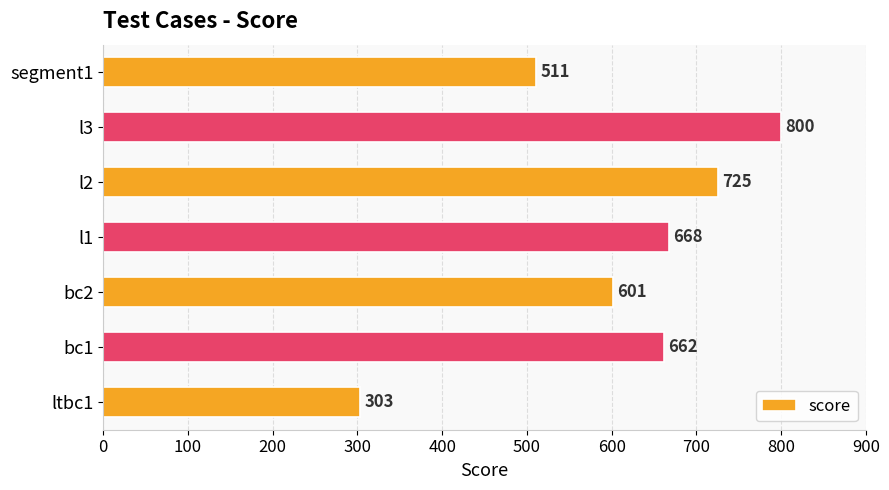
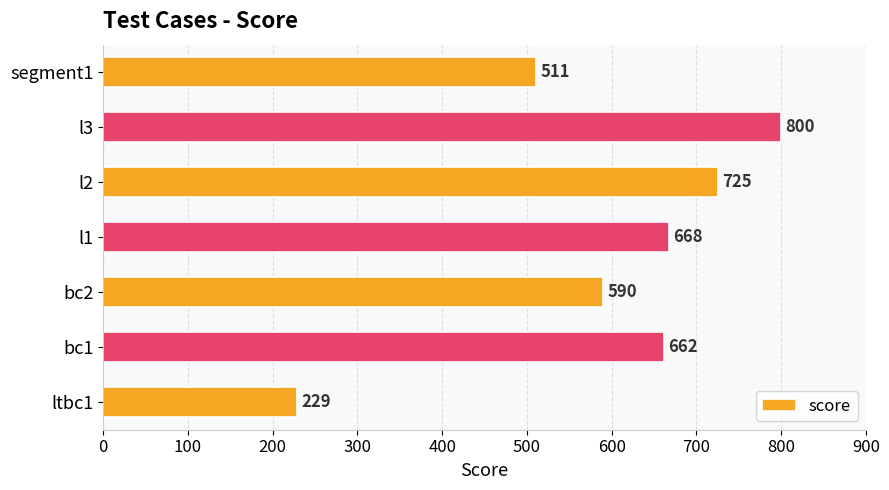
bc2: 601 -> 590
ltbc1: 303 -> 229
